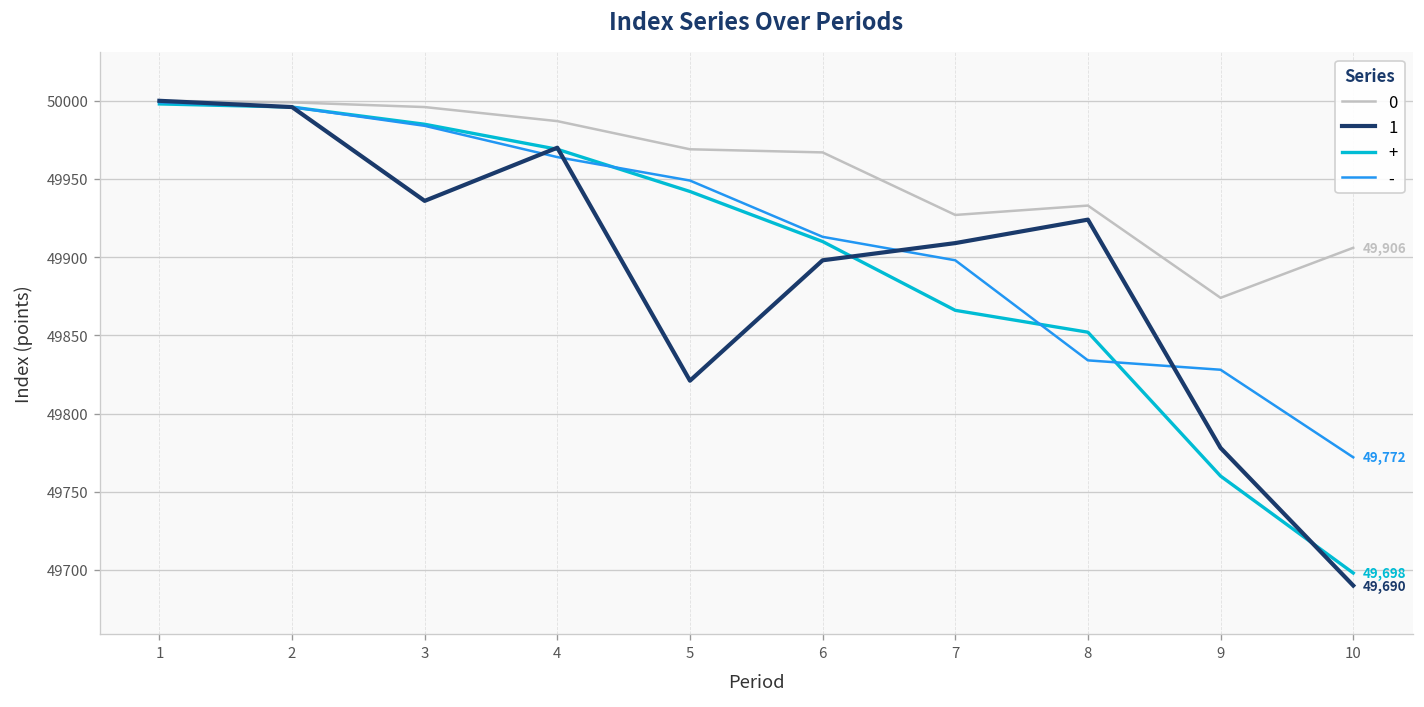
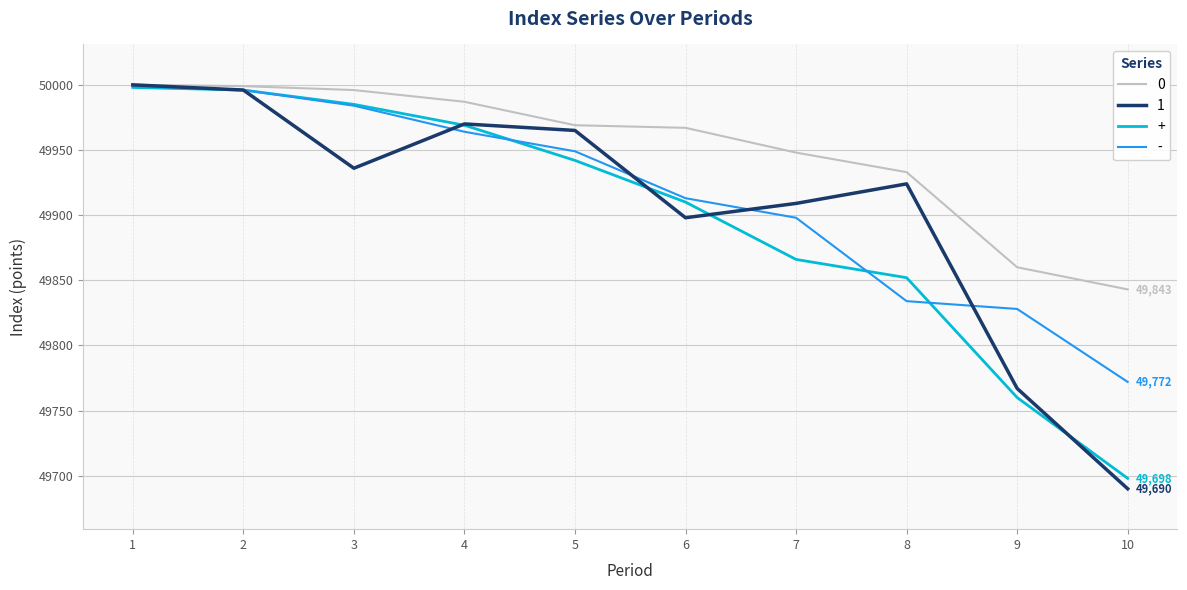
1, 5: 49821 -> 49965
0, 7: 49927 -> 49948
0, 9: 49874 -> 49860
1, 9: 49778 -> 49767
0, 10: 49,906 -> 49,843
